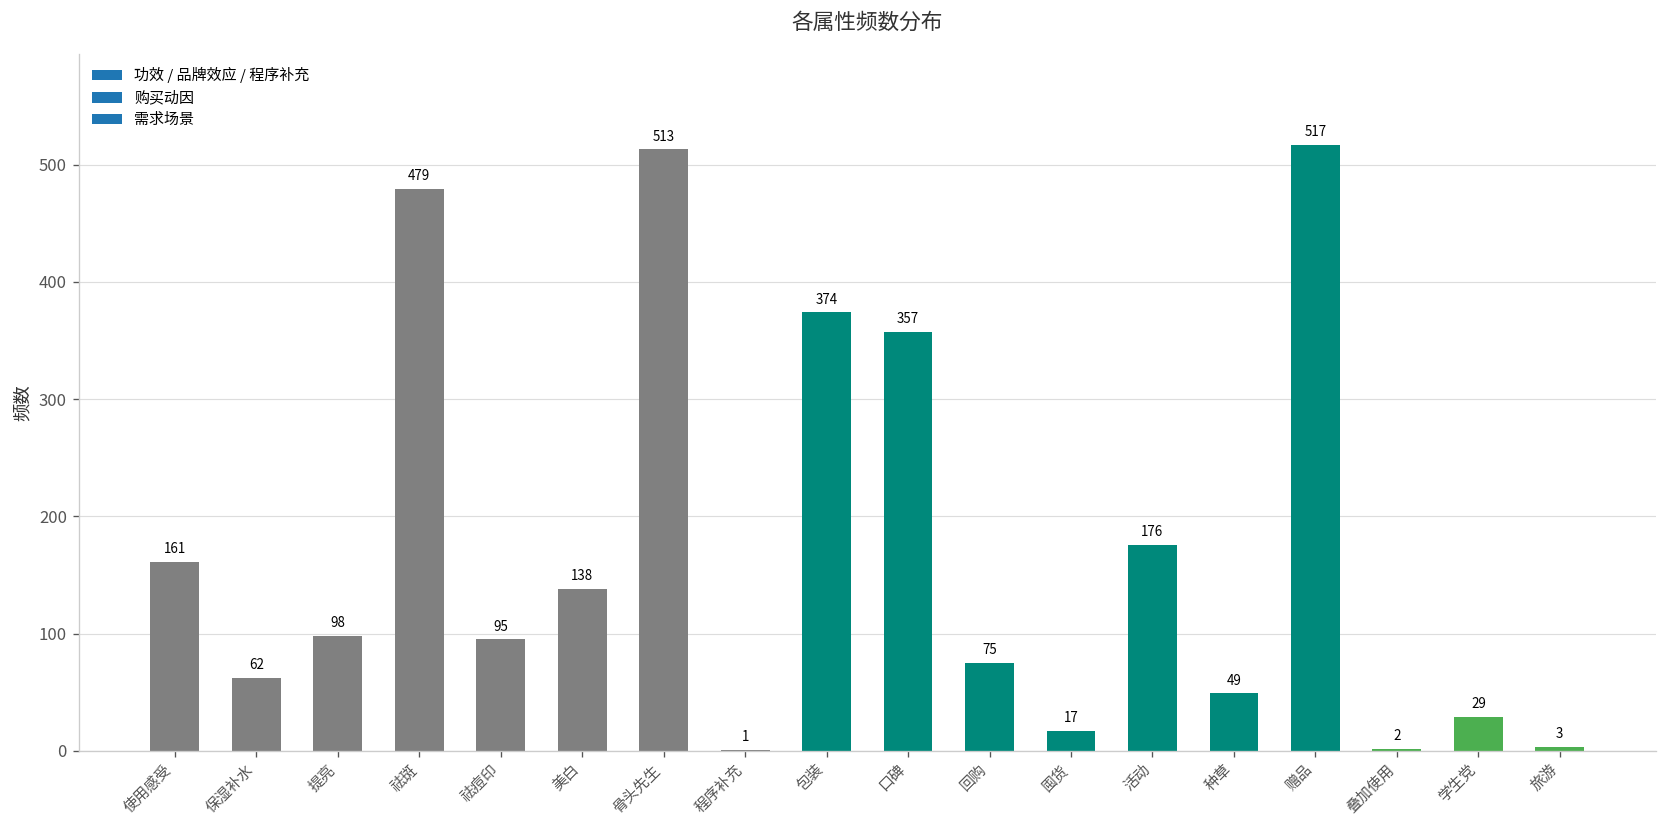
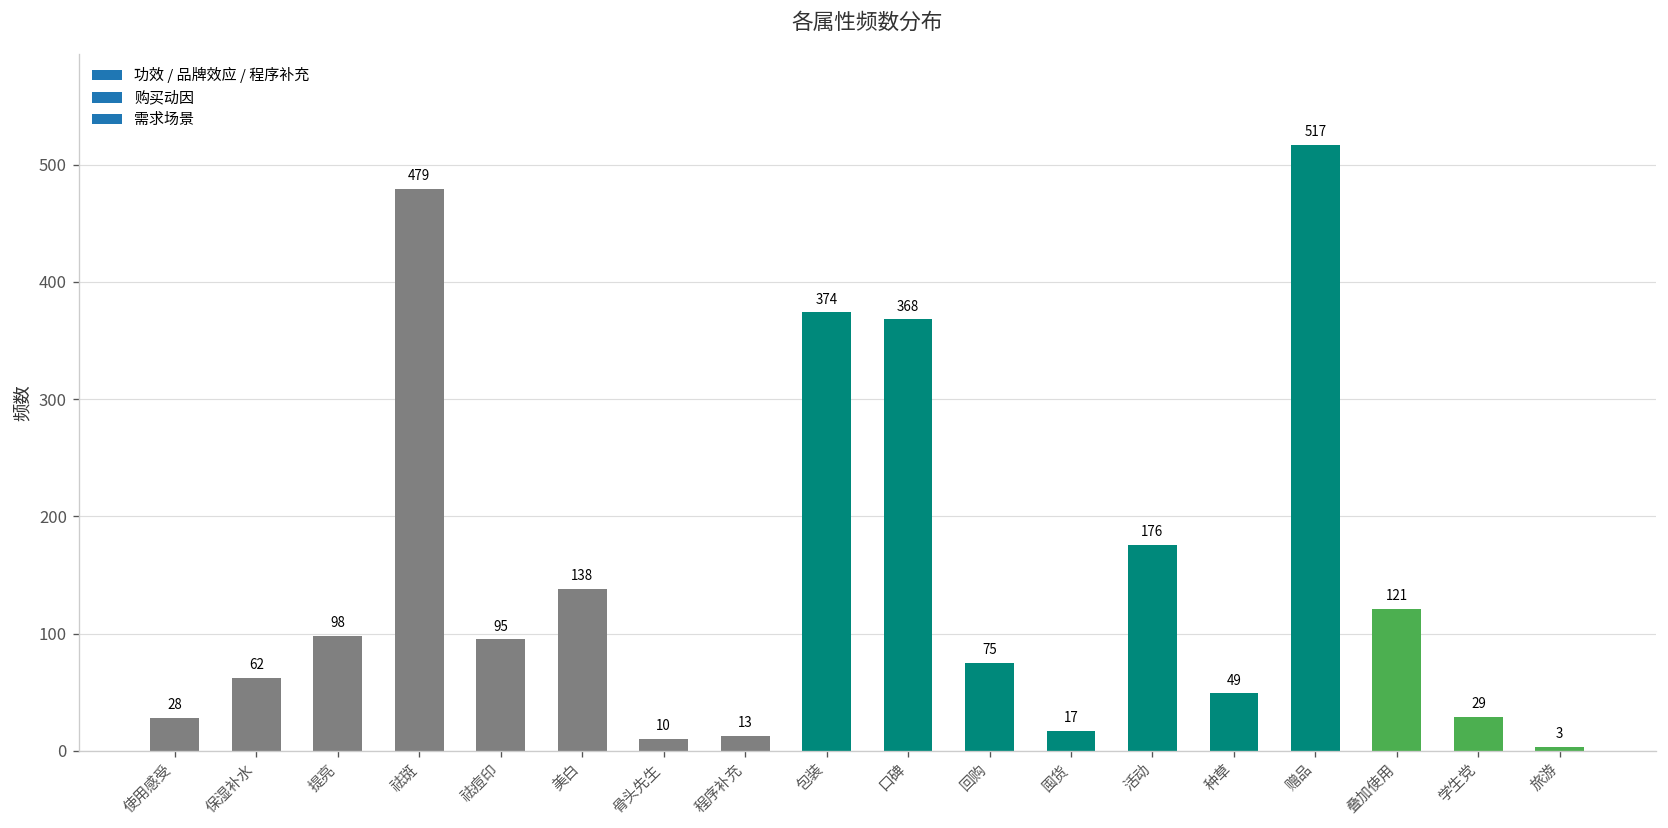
使用感受: 161 -> 28
骨头先生: 513 -> 10
程序补充: 1 -> 13
口碑: 357 -> 368
叠加使用: 2 -> 121
